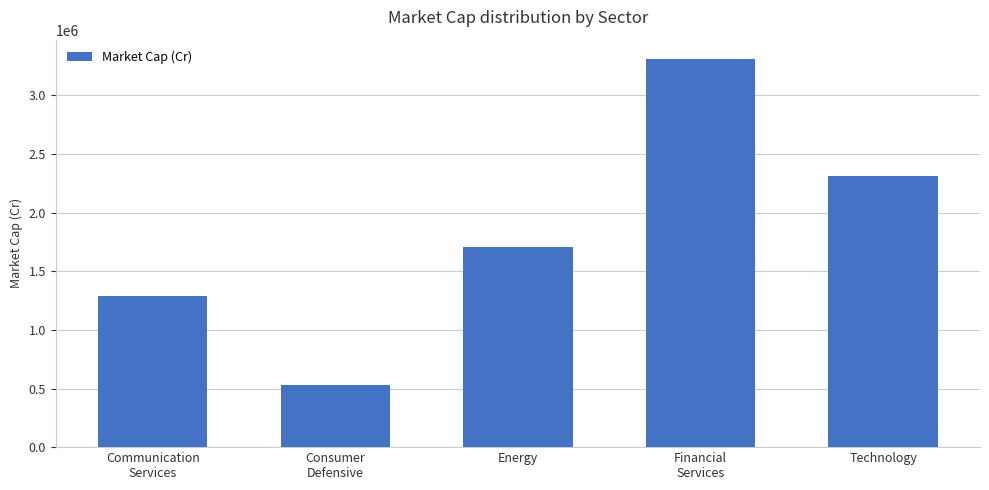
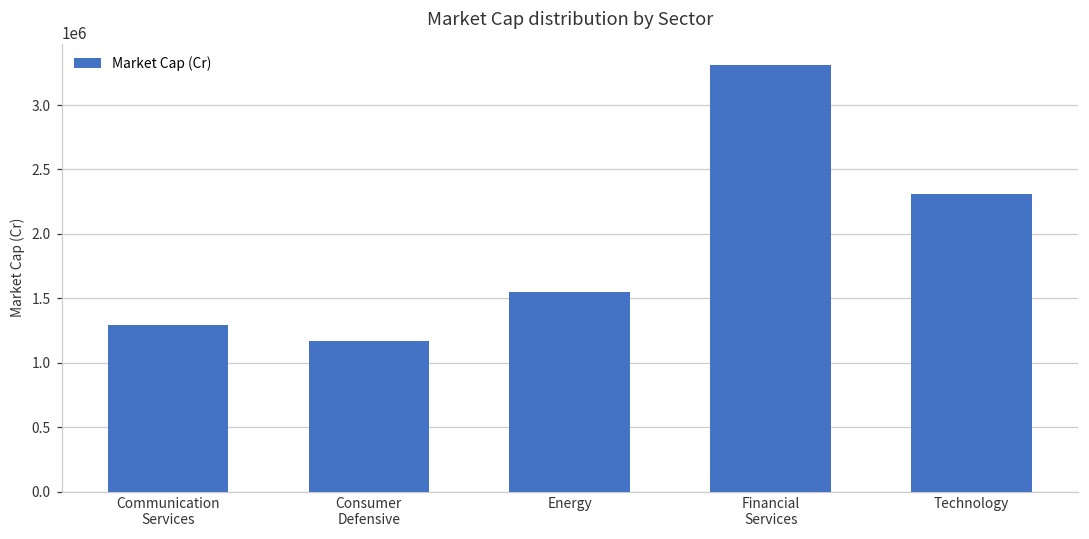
Consumer Defensive: 530000 -> 1170000
Energy: 1710000 -> 1550000
